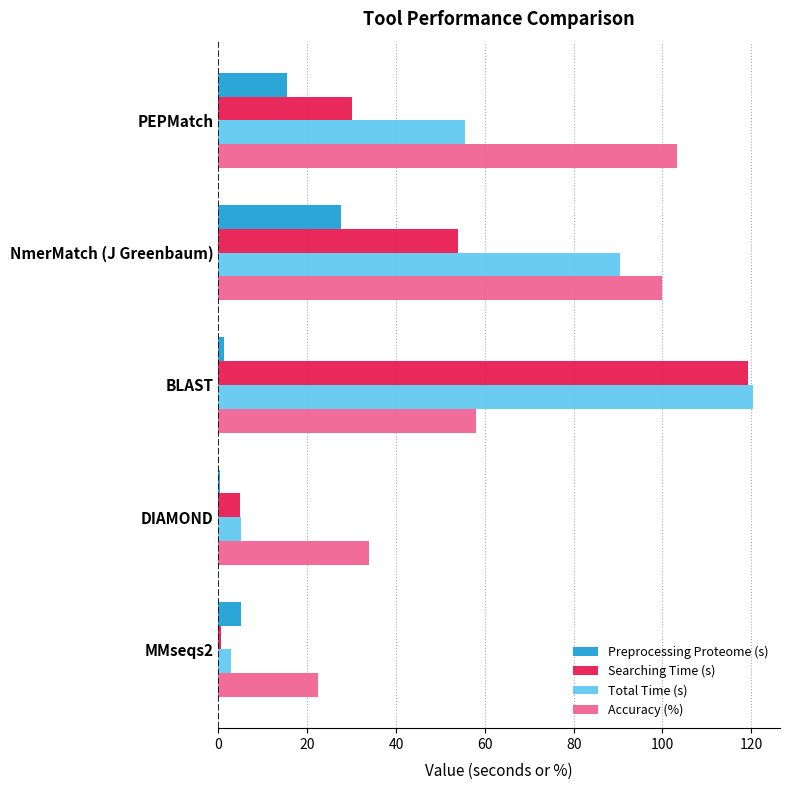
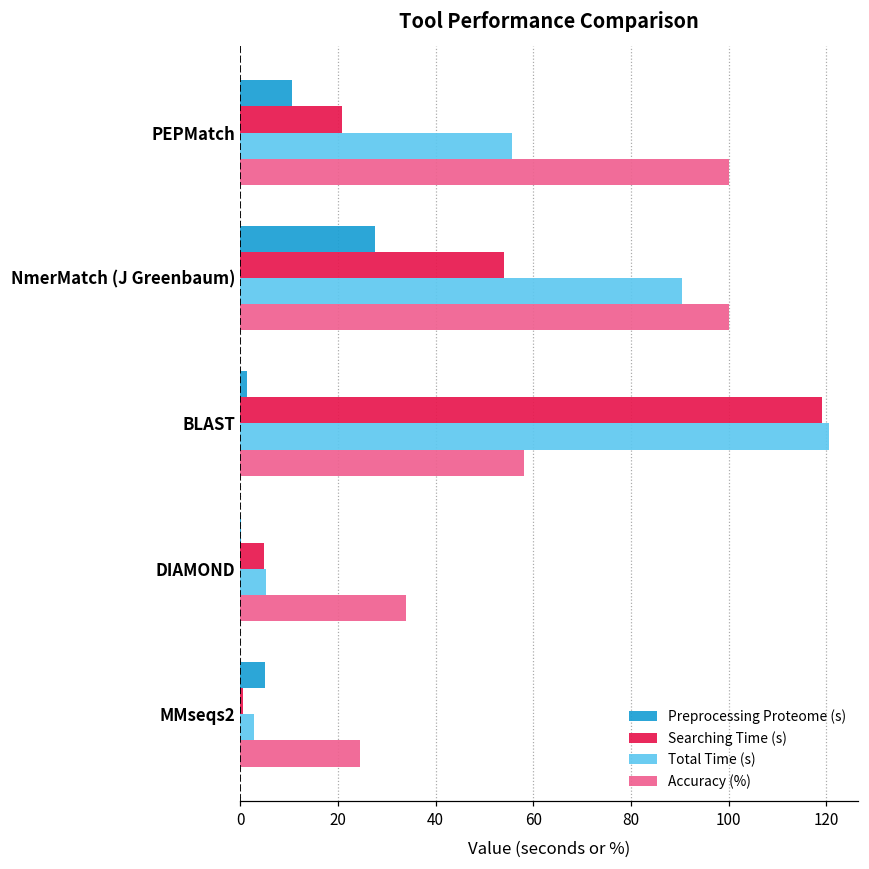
Preprocessing Proteome (s), PEPMatch: 15 -> 11
Searching Time (s), PEPMatch: 30 -> 21
Accuracy (%), PEPMatch: 103 -> 100
Accuracy (%), MMseqs2: 23 -> 25
